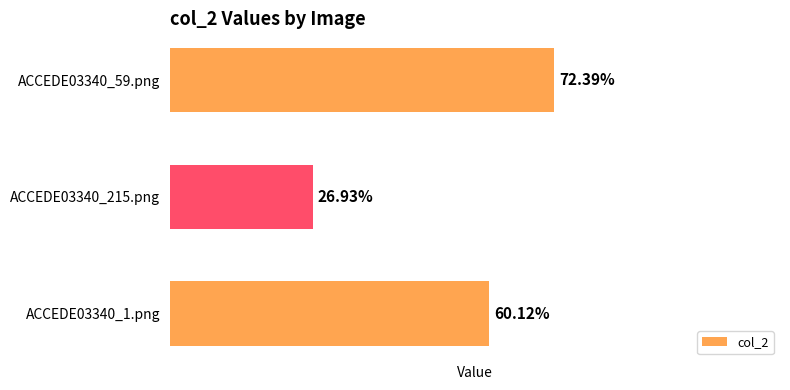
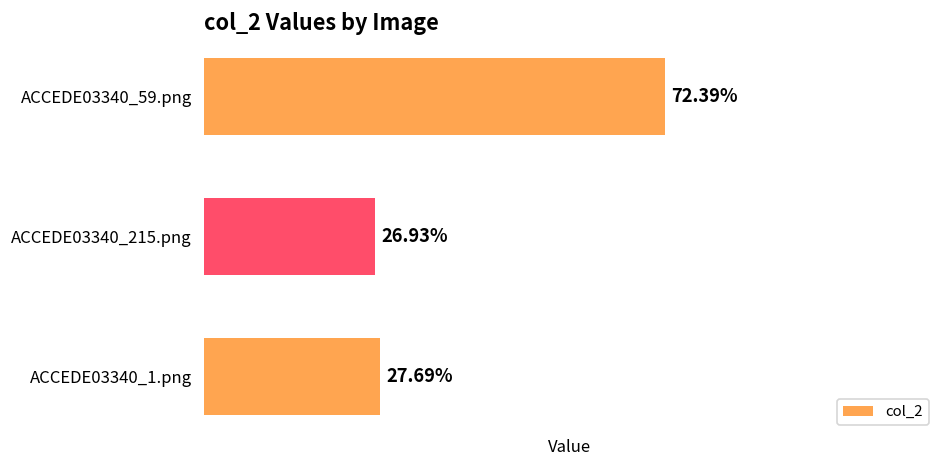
ACCEDE03340_1.png: 60.12% -> 27.69%
